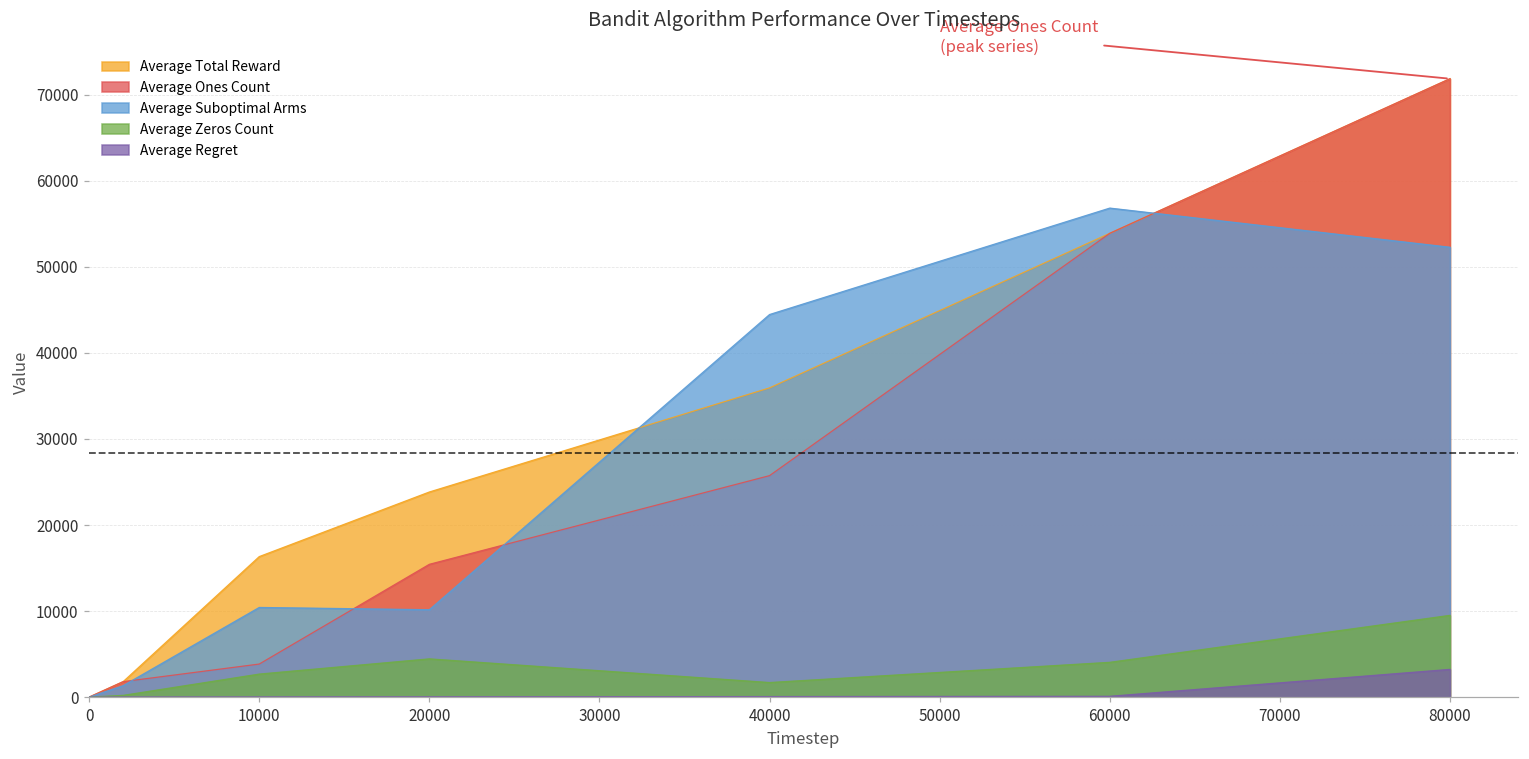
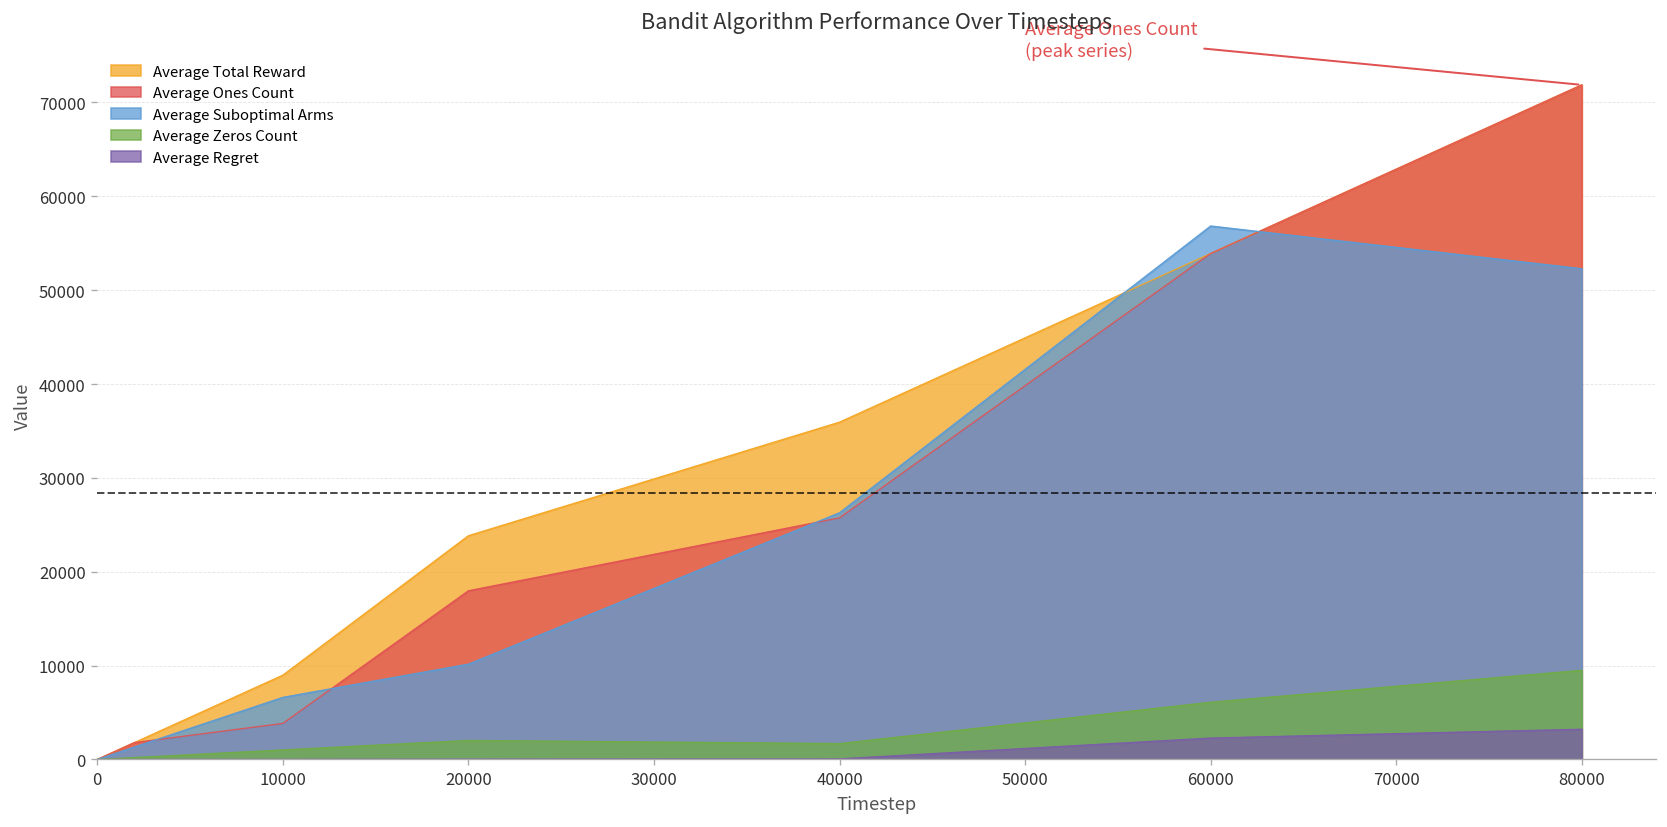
Average Total Reward, 10000: 16000 -> 9000
Average Suboptimal Arms, 10000: 10000 -> 7000
Average Zeros Count, 10000: 3000 -> 1000
Average Ones Count, 20000: 15000 -> 18000
Average Zeros Count, 20000: 4000 -> 2000
Average Suboptimal Arms, 40000: 44000 -> 26000
Average Zeros Count, 60000: 4000 -> 6000
Average Regret, 60000: 0 -> 2000
